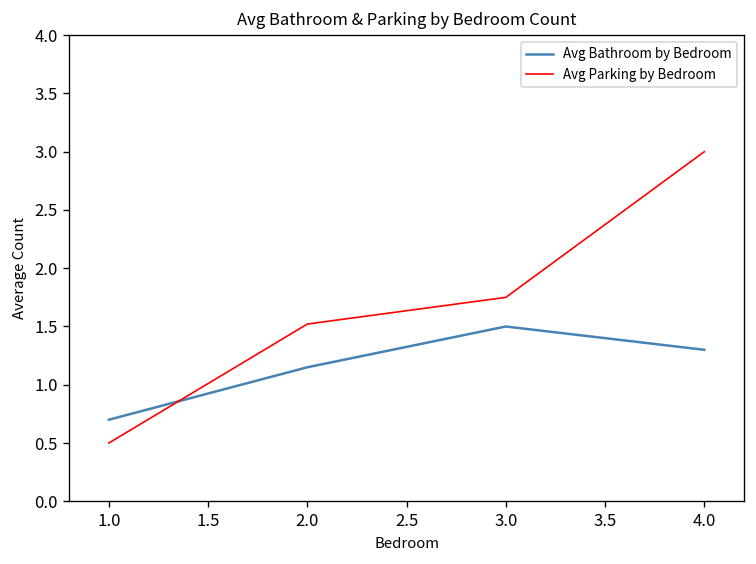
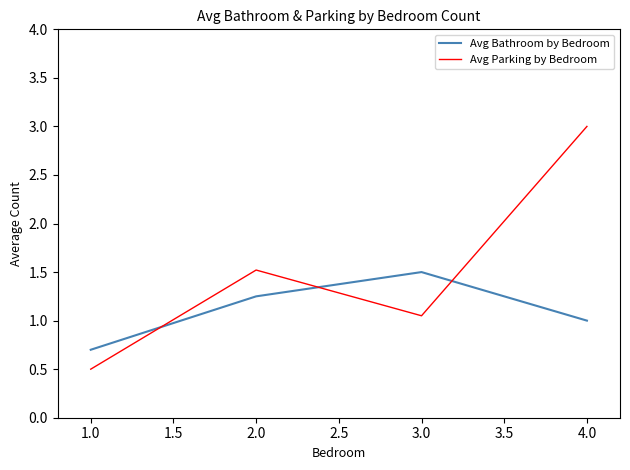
Avg Bathroom by Bedroom, 2.0: 1.2 -> 1.3
Avg Parking by Bedroom, 3.0: 1.8 -> 1.1
Avg Bathroom by Bedroom, 4.0: 1.3 -> 1.0
